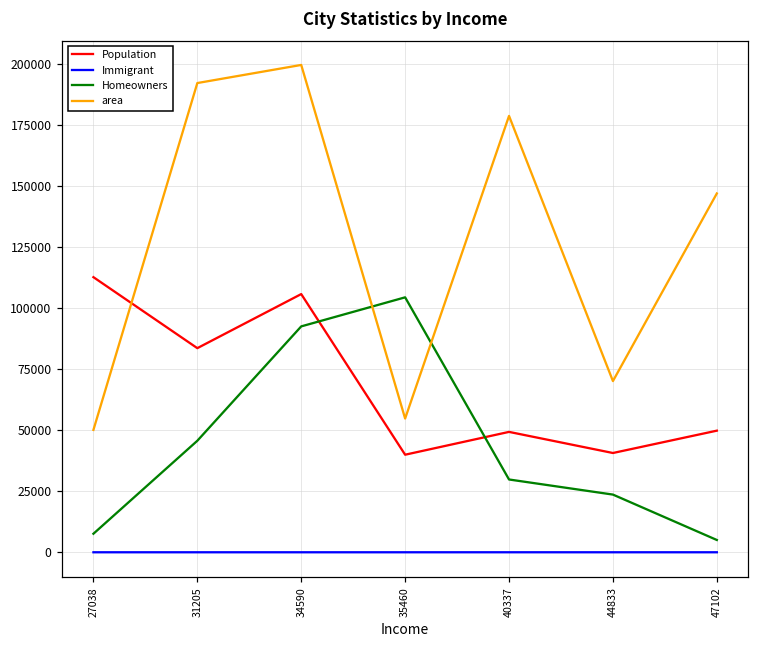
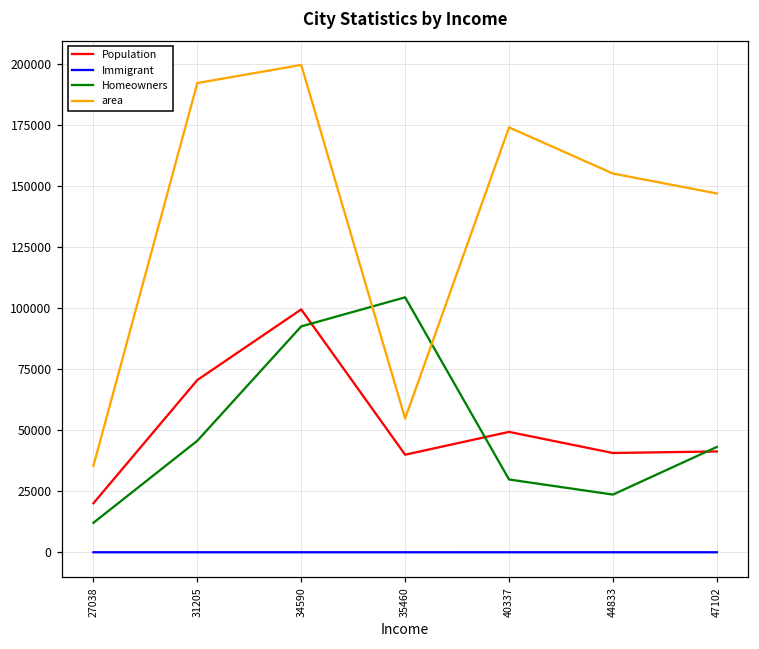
Population, 27038: 113000 -> 20000
Homeowners, 27038: 8000 -> 12000
area, 27038: 50000 -> 35000
Population, 31205: 84000 -> 71000
Population, 34590: 106000 -> 99000
area, 40337: 179000 -> 174000
area, 44833: 70000 -> 155000
Population, 47102: 50000 -> 41000
Homeowners, 47102: 5000 -> 43000
